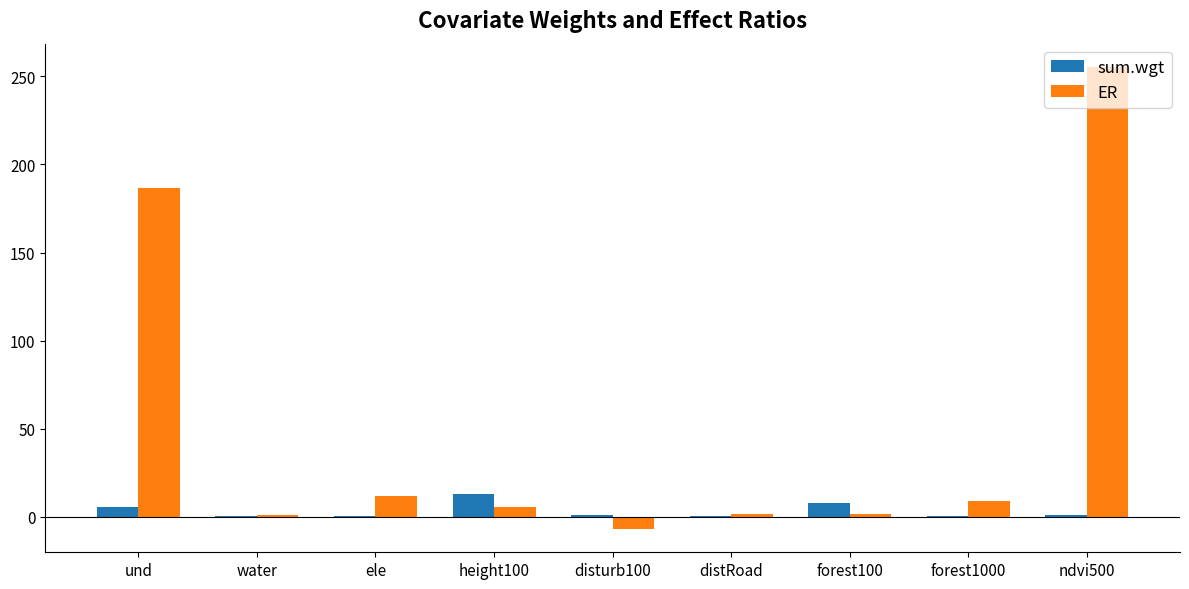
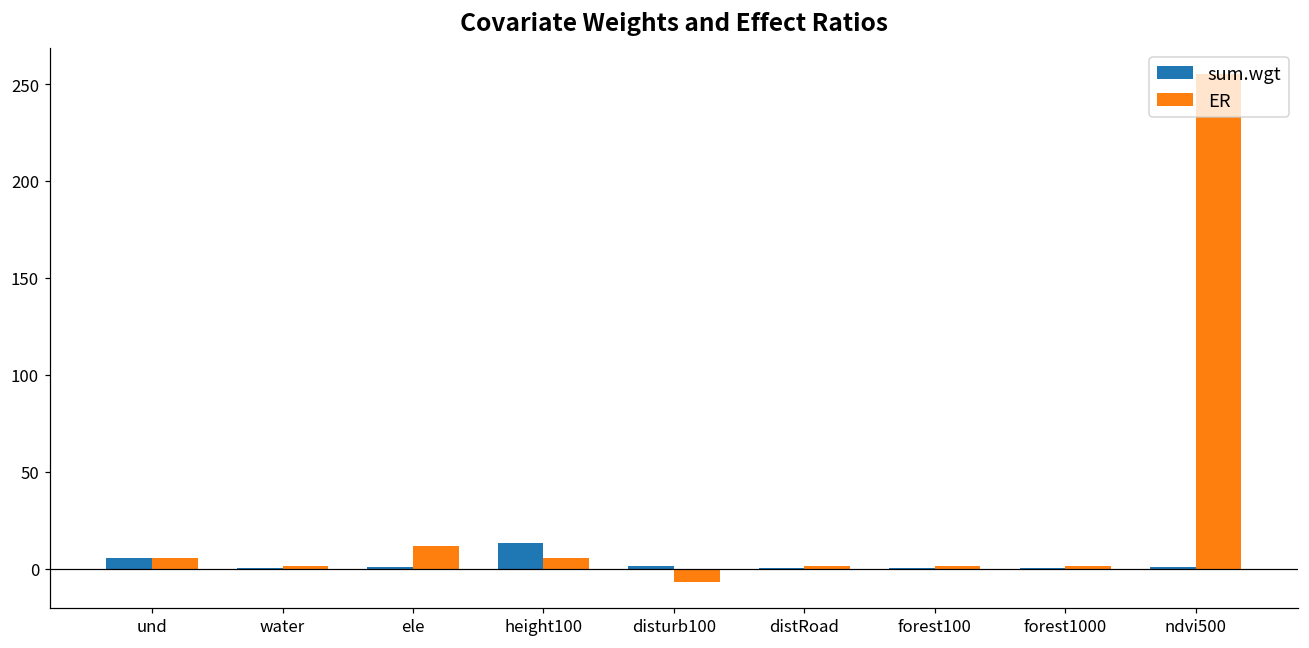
ER, und: 187 -> 5
sum.wgt, forest100: 8 -> 1
ER, forest1000: 9 -> 1
